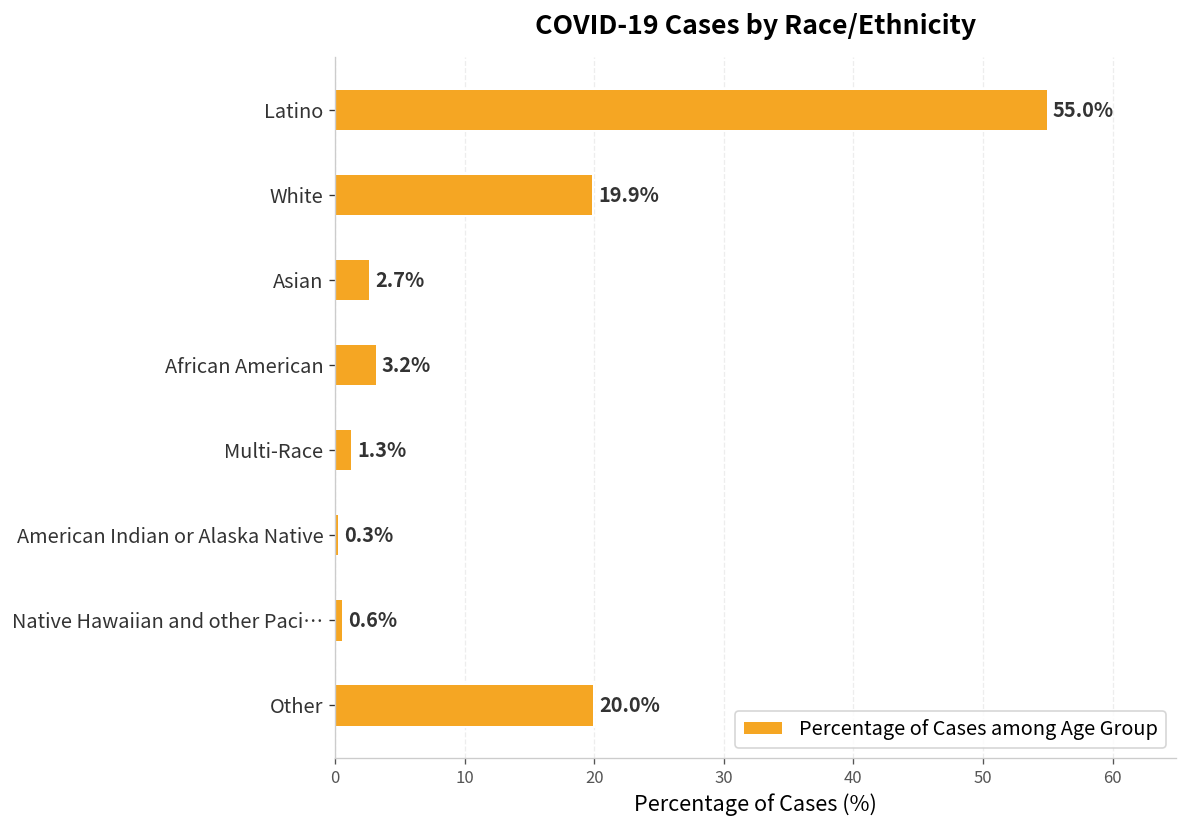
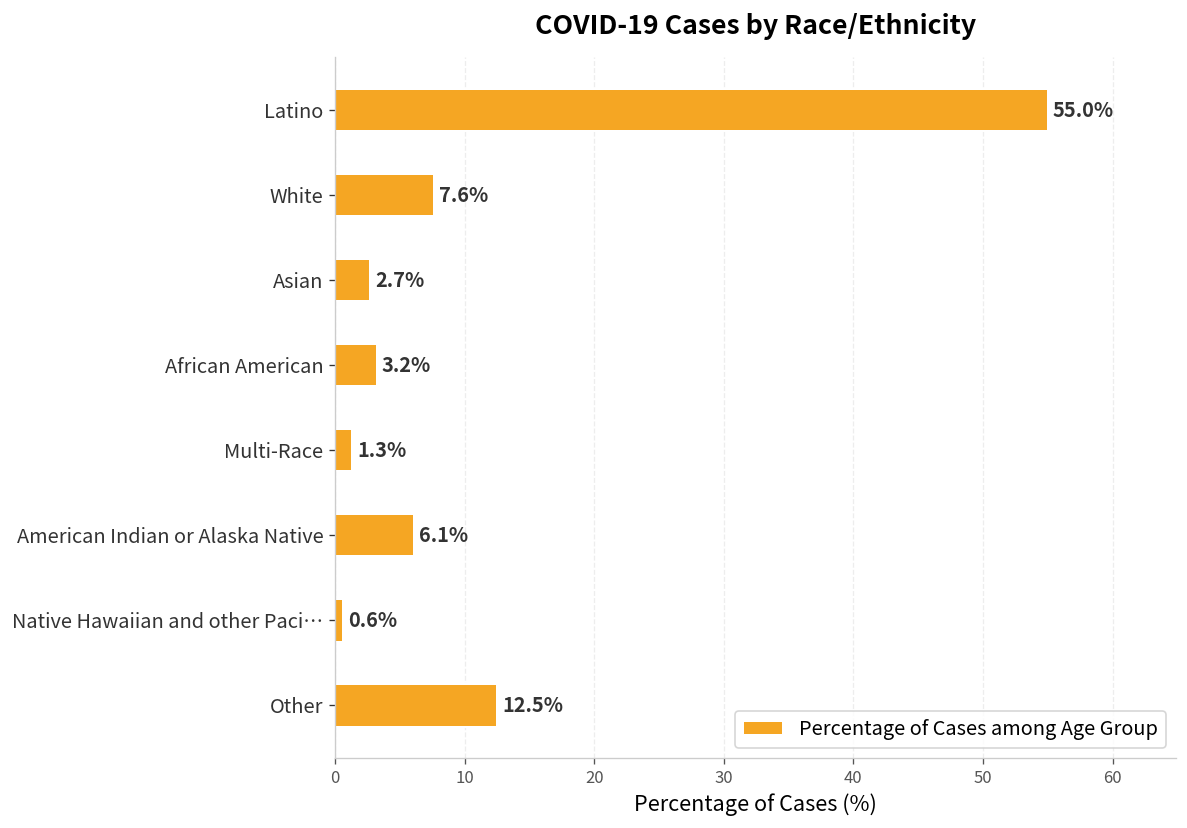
White: 19.9% -> 7.6%
American Indian or Alaska Native: 0.3% -> 6.1%
Other: 20.0% -> 12.5%
